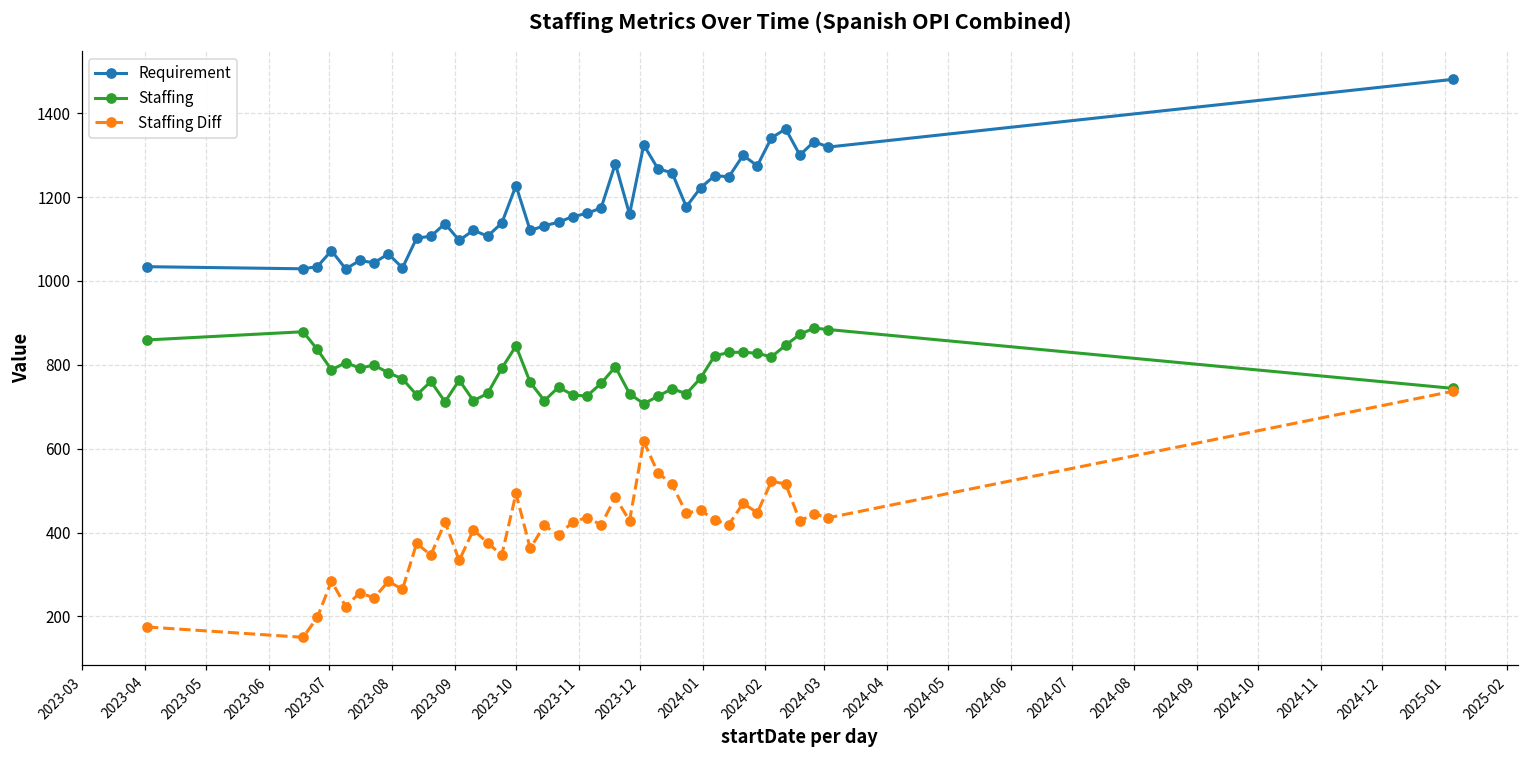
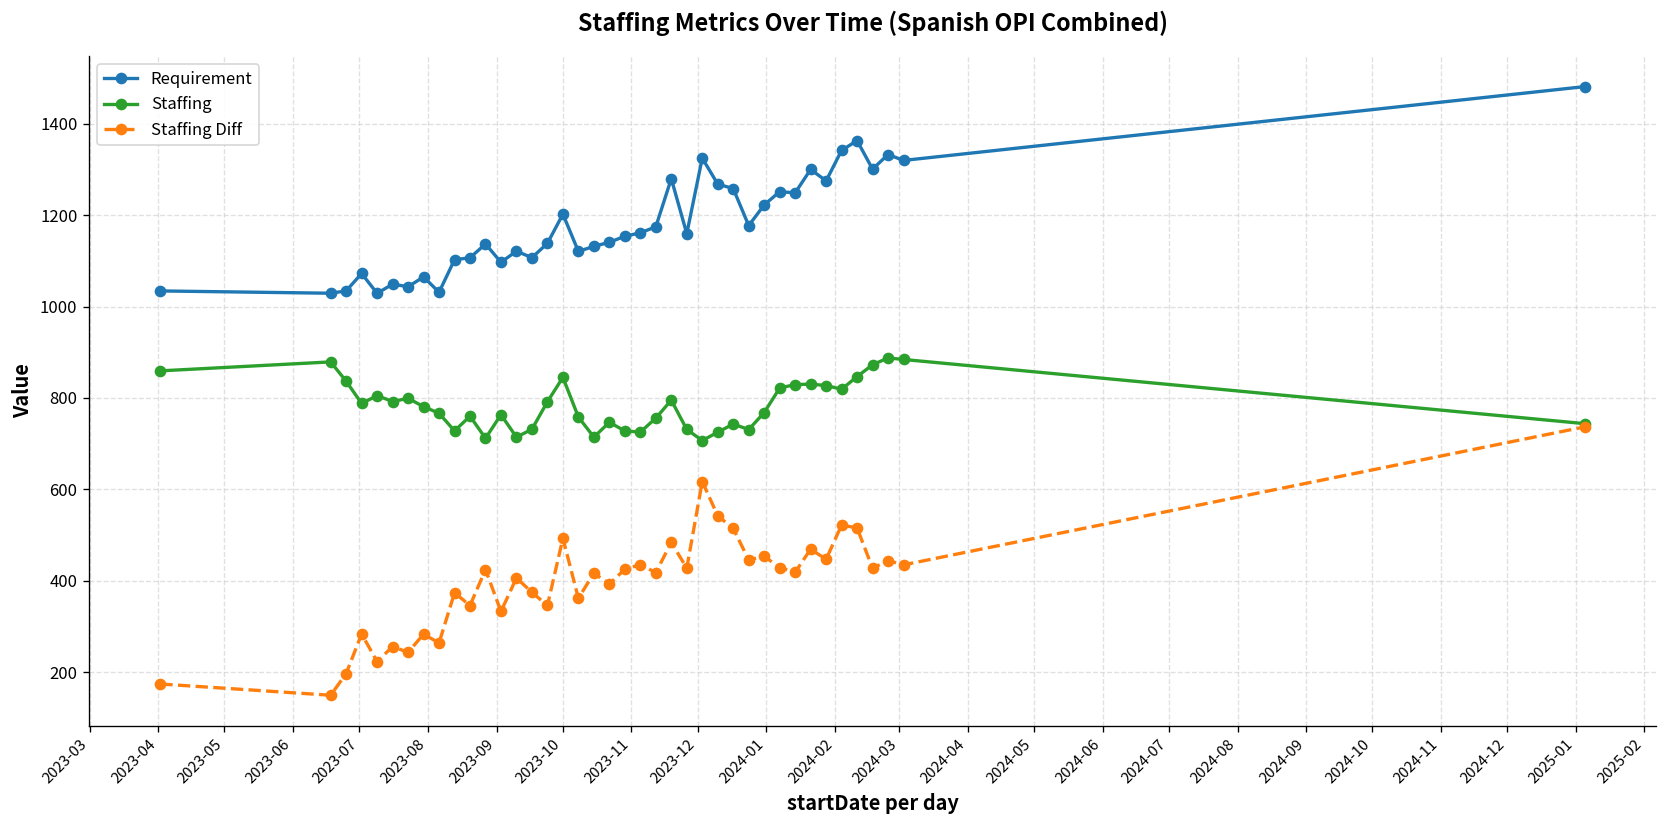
Requirement, 2023-10: 1230 -> 1200
